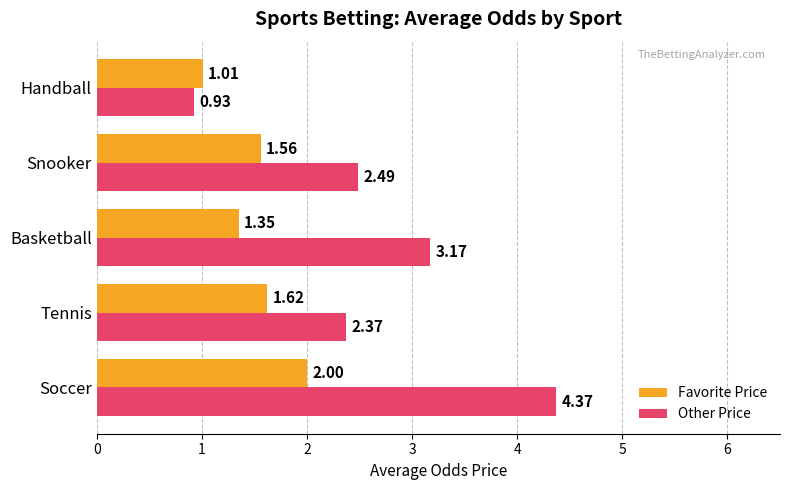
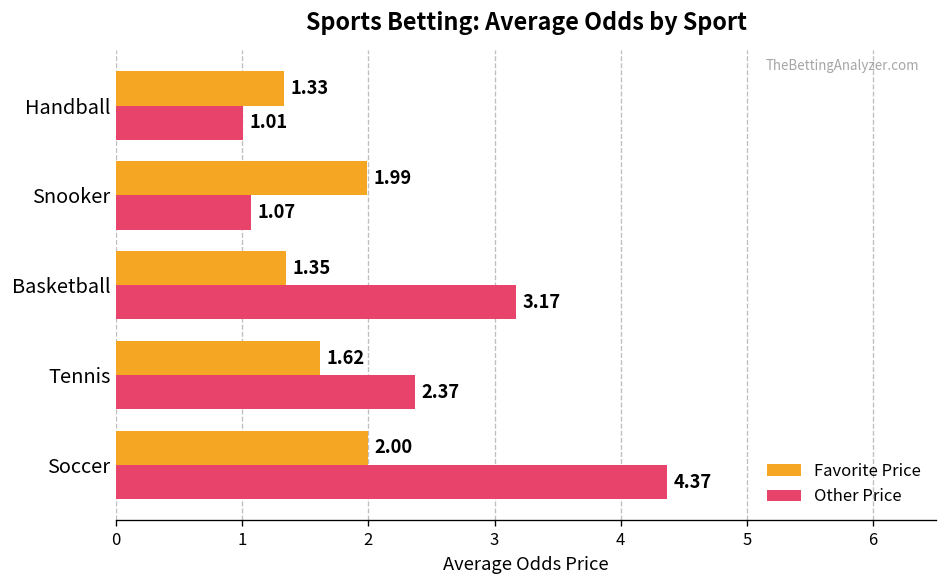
Favorite Price, Handball: 1.01 -> 1.33
Other Price, Handball: 0.93 -> 1.01
Favorite Price, Snooker: 1.56 -> 1.99
Other Price, Snooker: 2.49 -> 1.07
